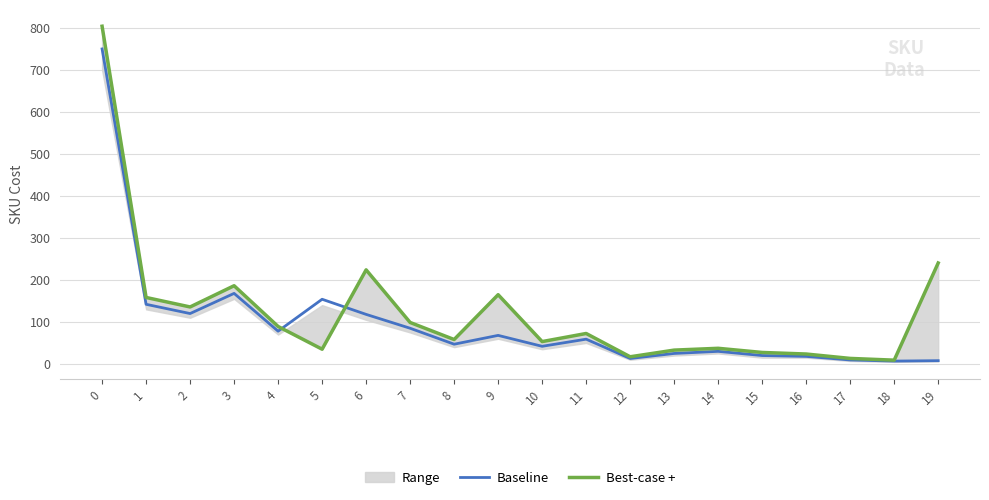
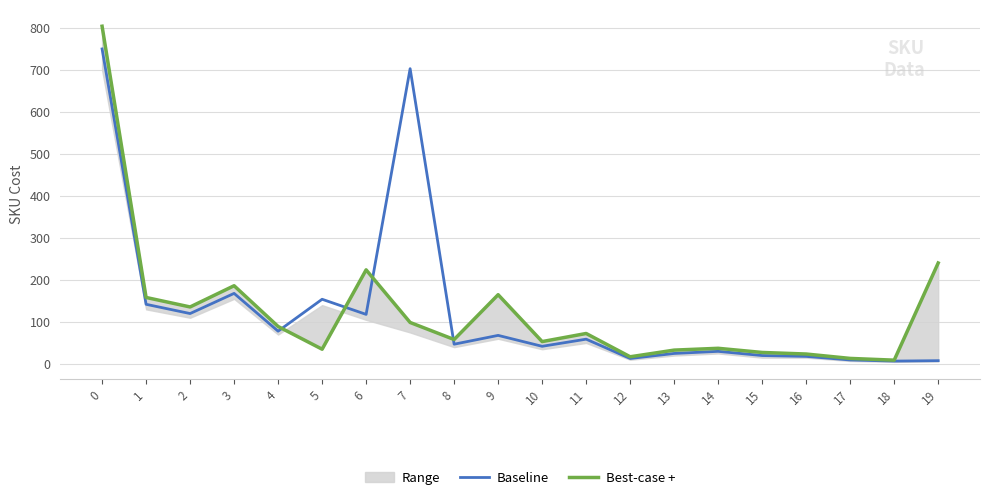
Baseline, 7: 90 -> 700
